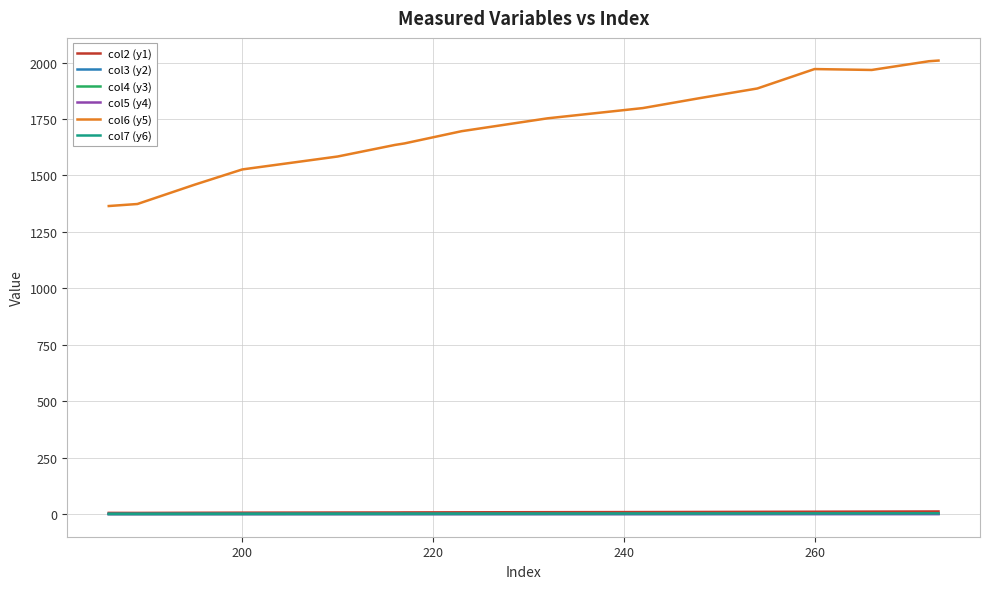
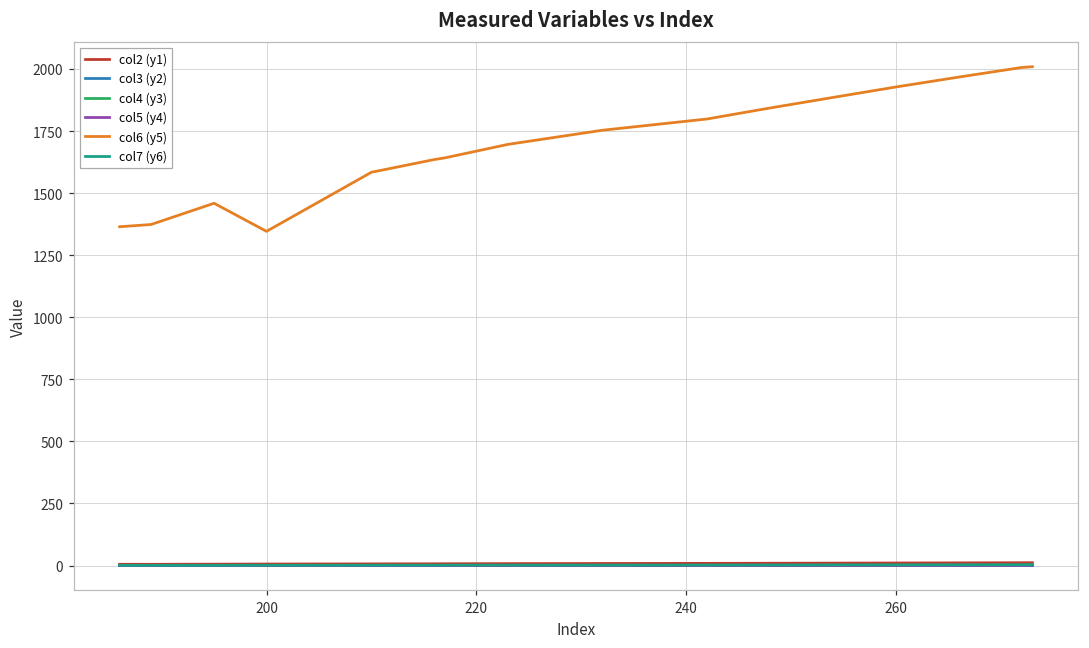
col6 (y5), 200: 1530 -> 1350
col6 (y5), 260: 1970 -> 1930
